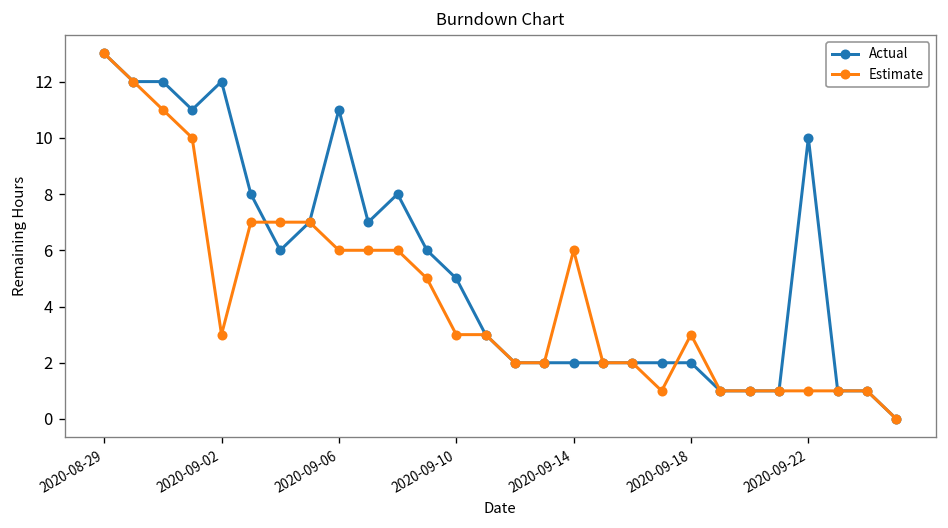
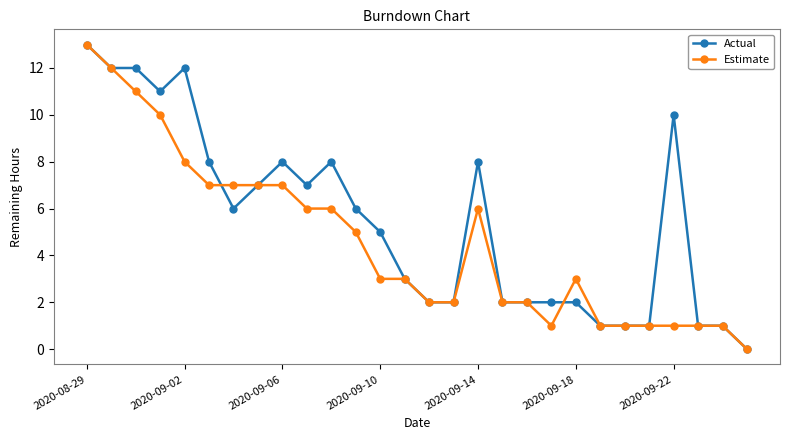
Estimate, 2020-09-02: 3 -> 8
Actual, 2020-09-06: 11 -> 8
Estimate, 2020-09-06: 6 -> 7
Actual, 2020-09-14: 2 -> 8
